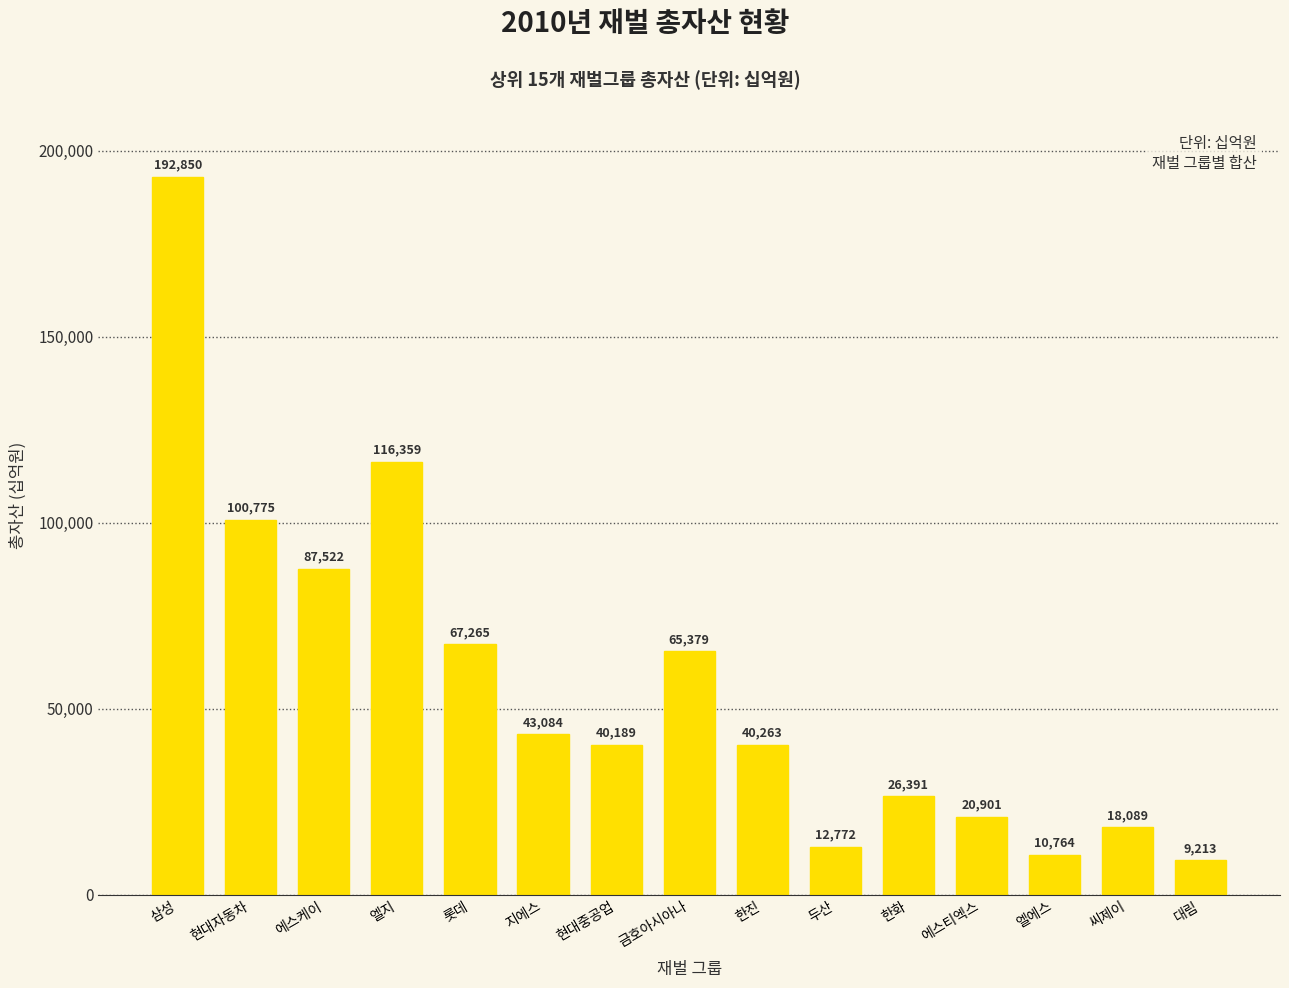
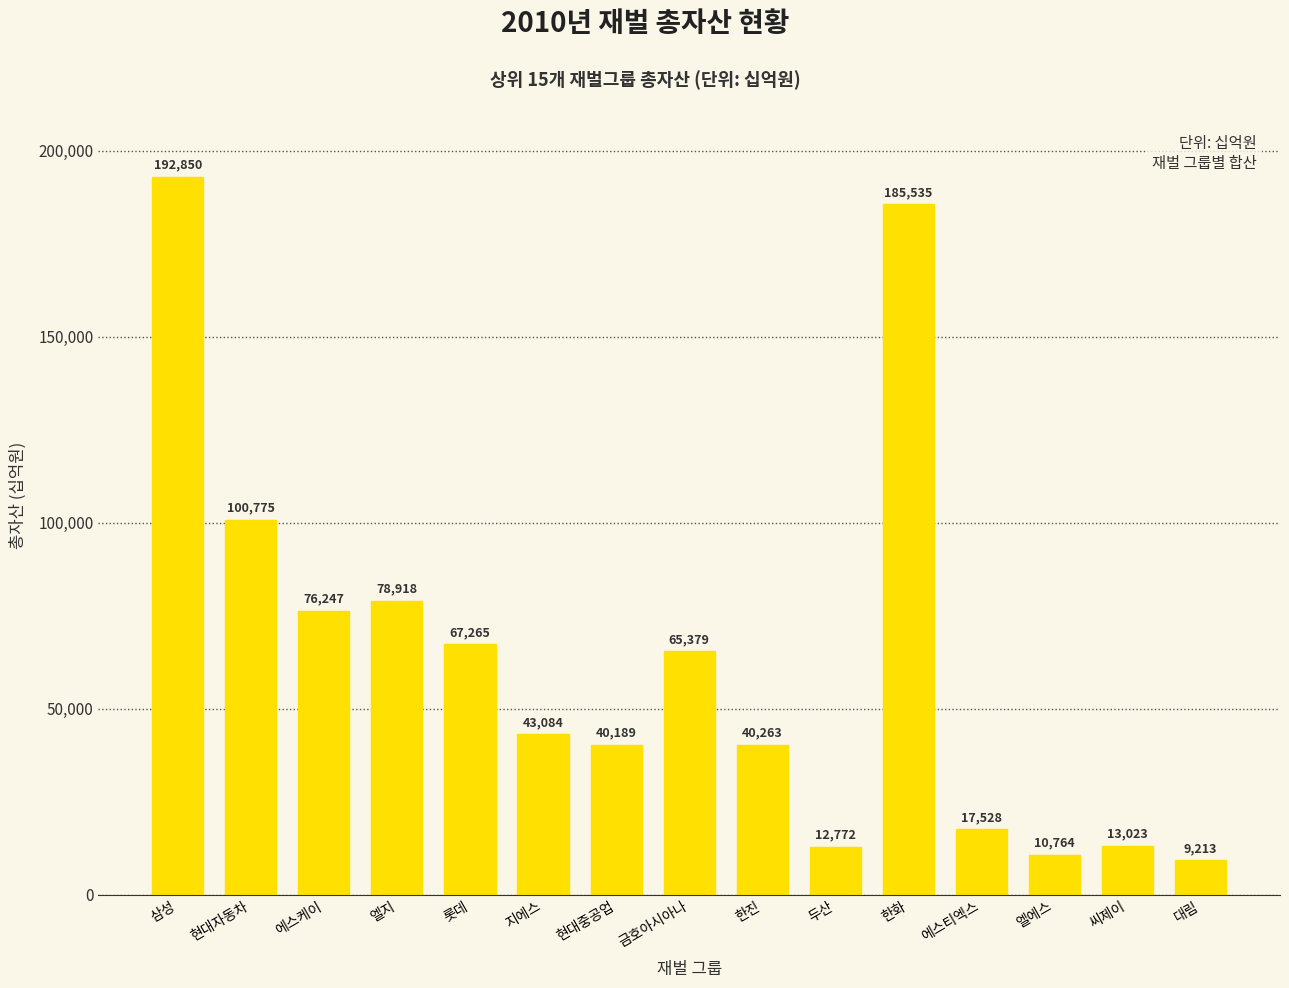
에스케이: 87,522 -> 76,247
엘지: 116,359 -> 78,918
한화: 26,391 -> 185,535
에스티엑스: 20,901 -> 17,528
씨제이: 18,089 -> 13,023
